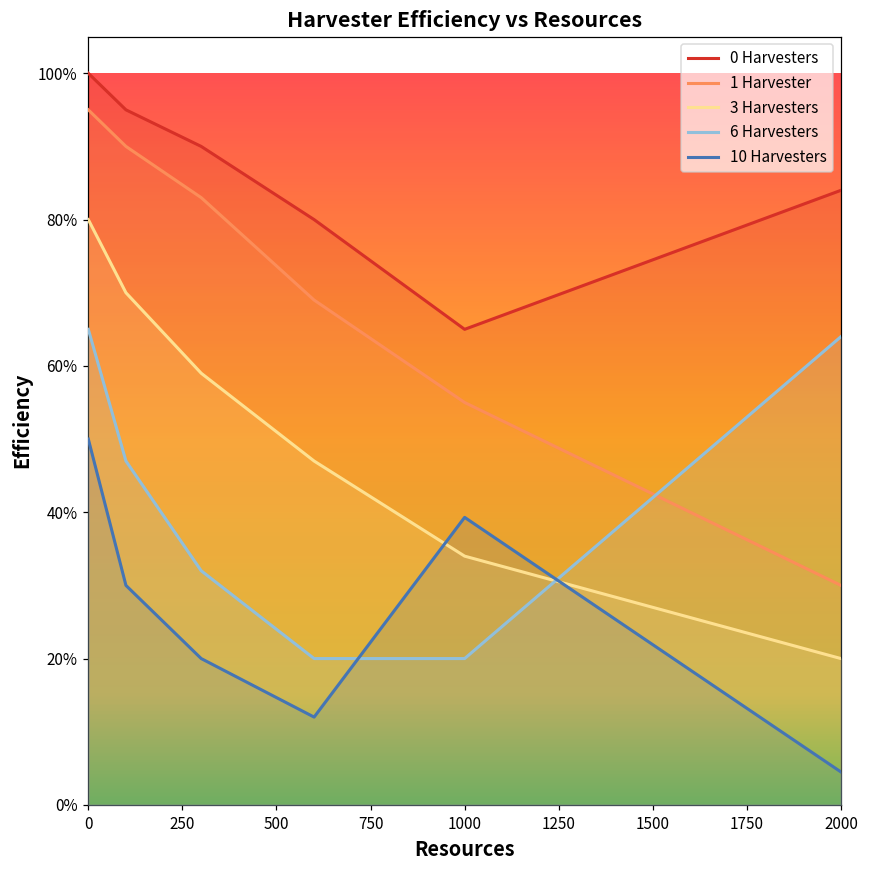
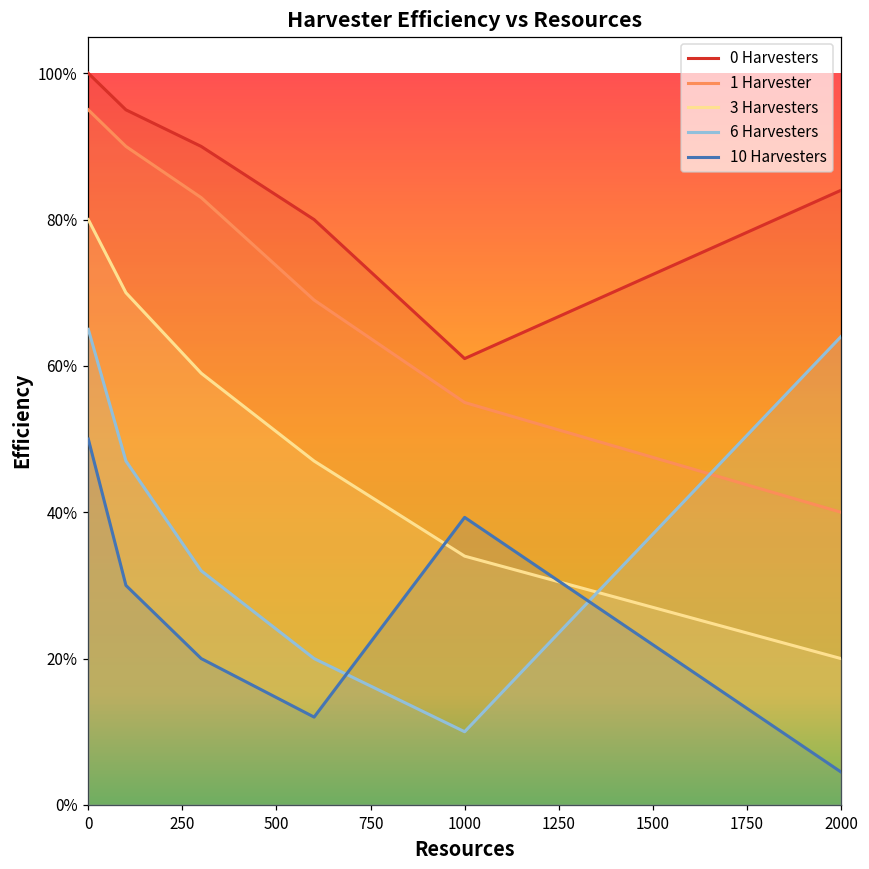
0 Harvesters, 1000: 65% -> 61%
6 Harvesters, 1000: 20% -> 10%
1 Harvester, 2000: 30% -> 40%
